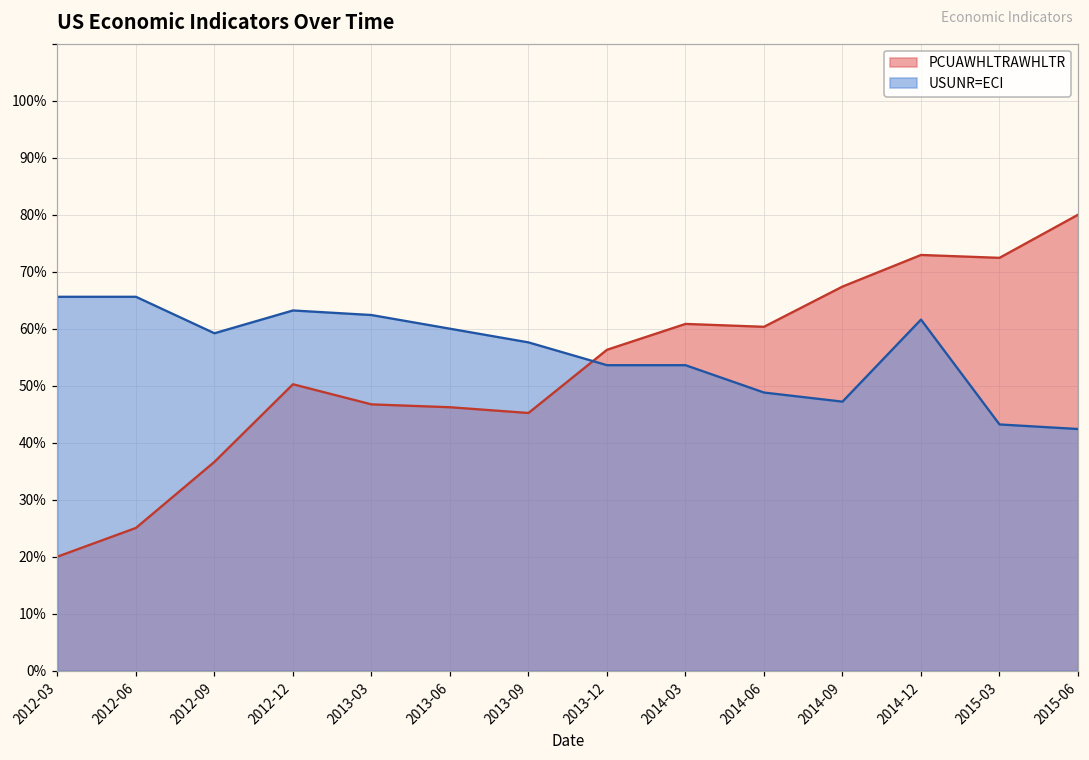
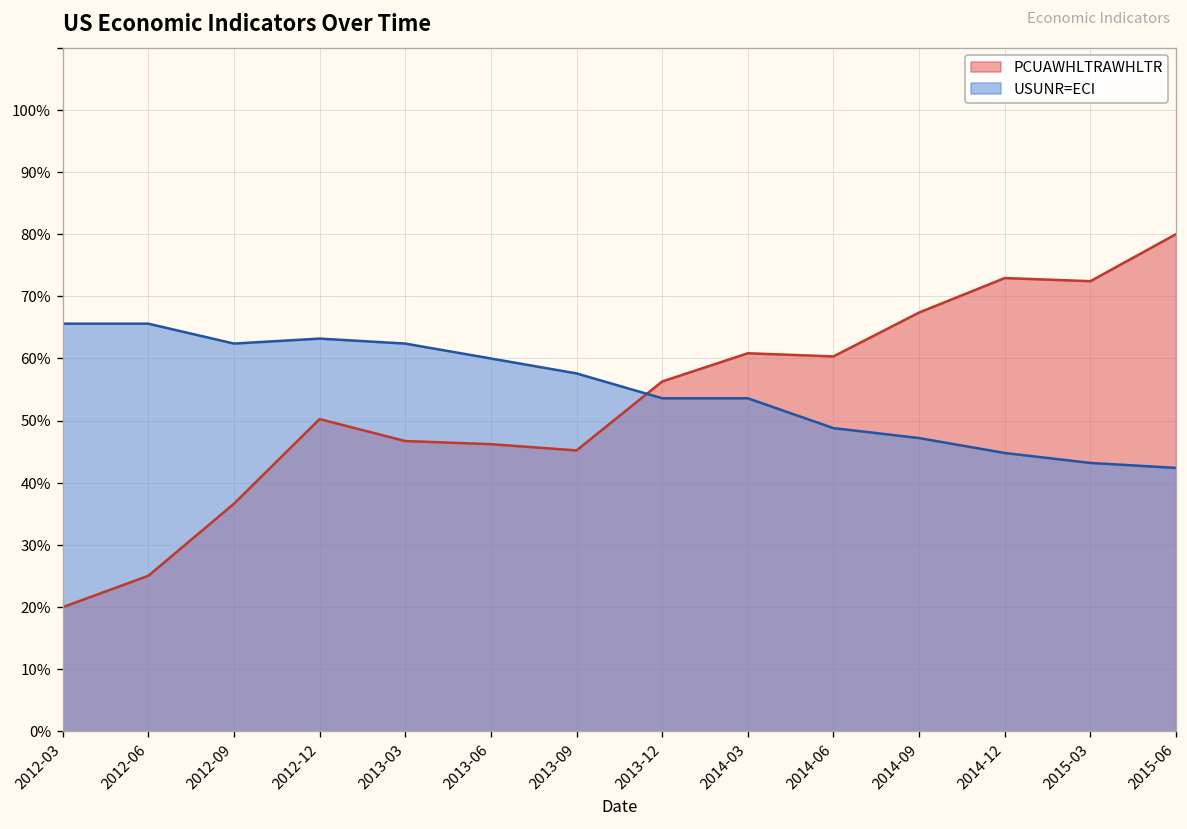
USUNR=ECI, 2012-09: 59% -> 62%
USUNR=ECI, 2014-12: 62% -> 45%
